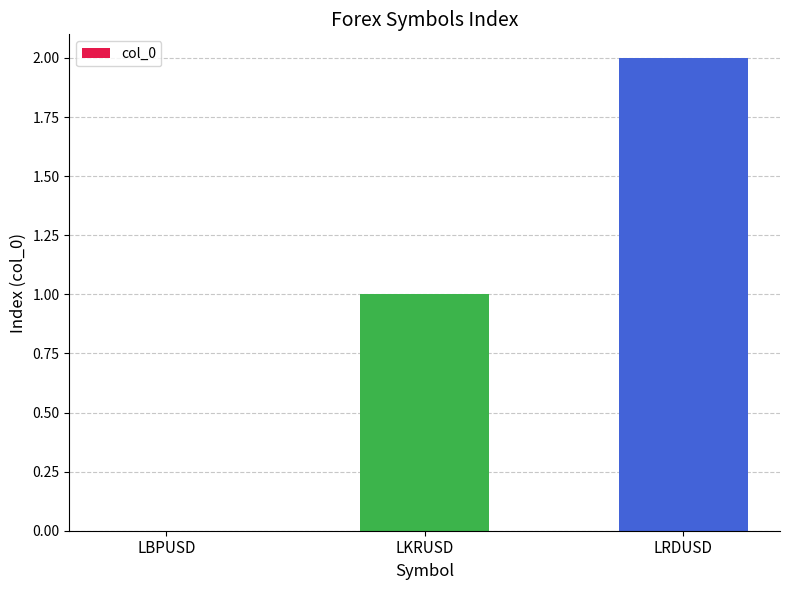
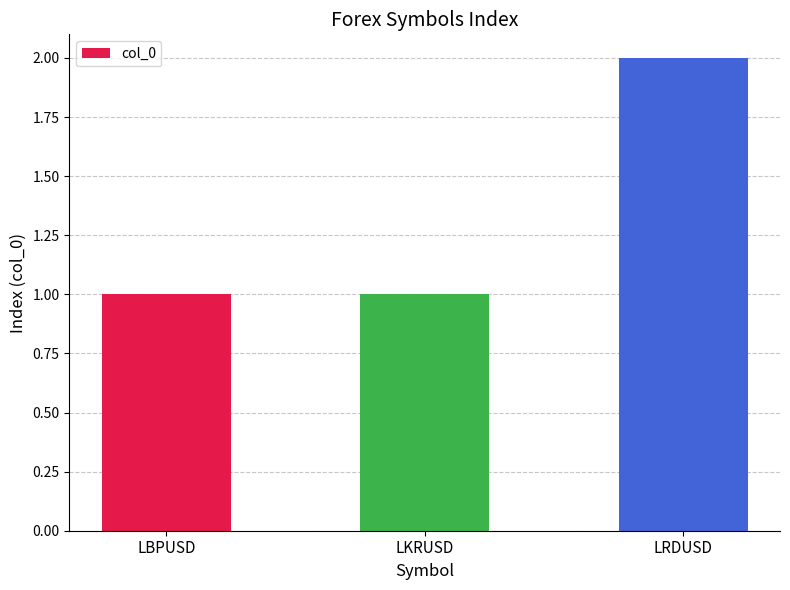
LBPUSD: 0 -> 1
